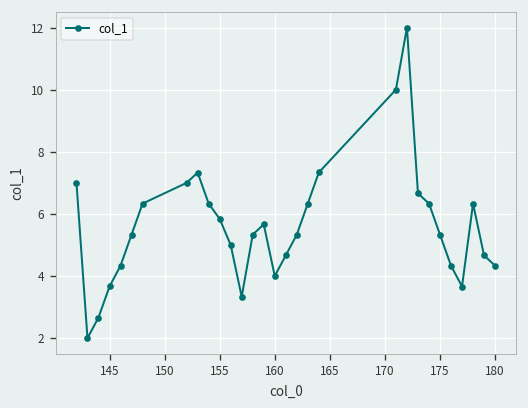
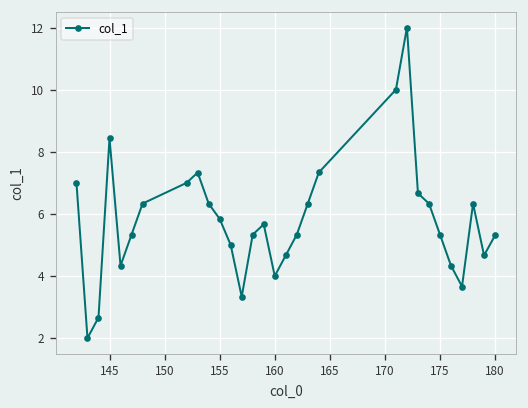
145: 3.7 -> 8.5
180: 4.3 -> 5.3
